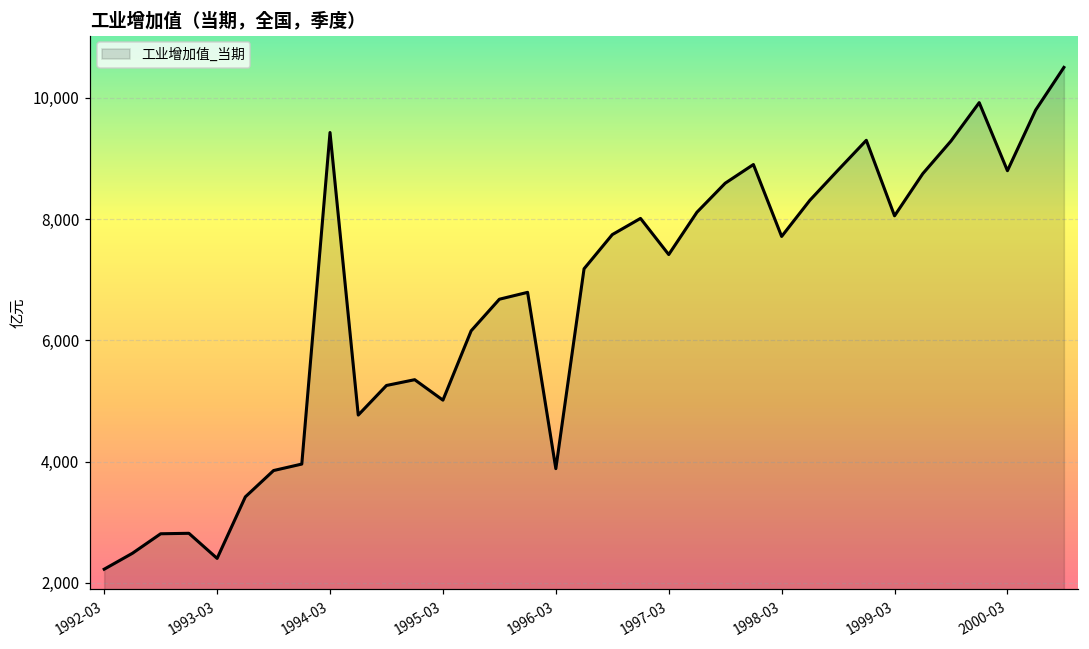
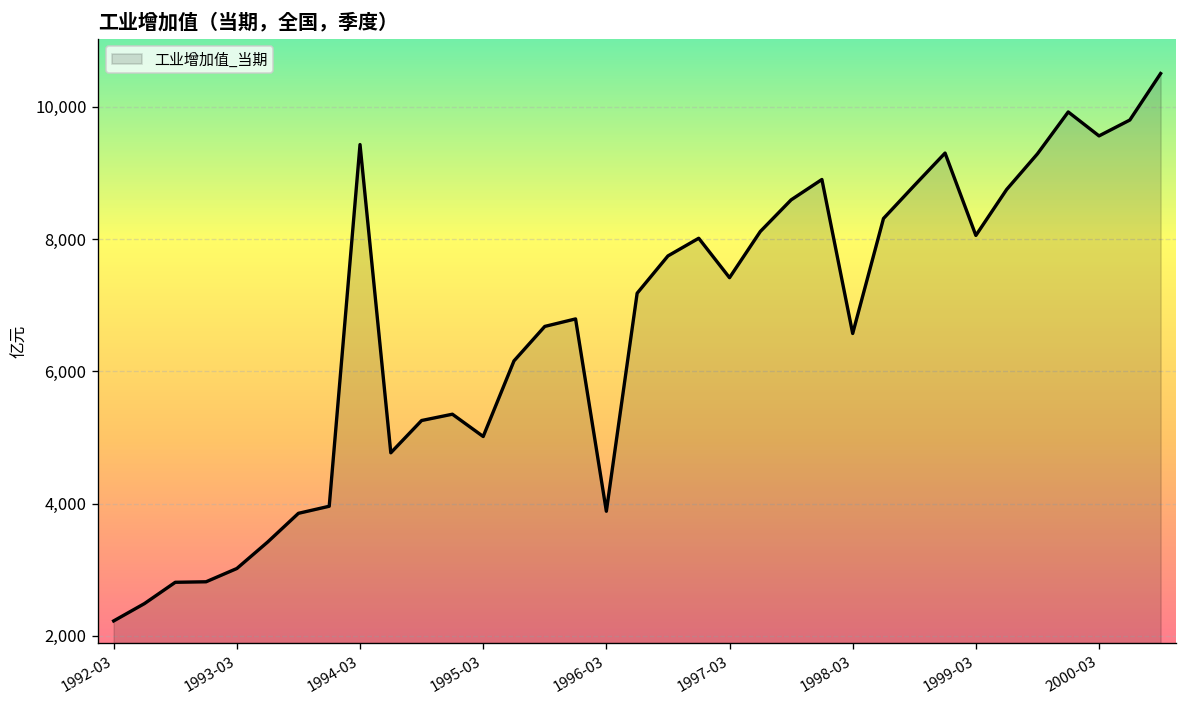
1993-03: 2,400 -> 3,000
1998-03: 7,700 -> 6,600
2000-03: 8,800 -> 9,600
